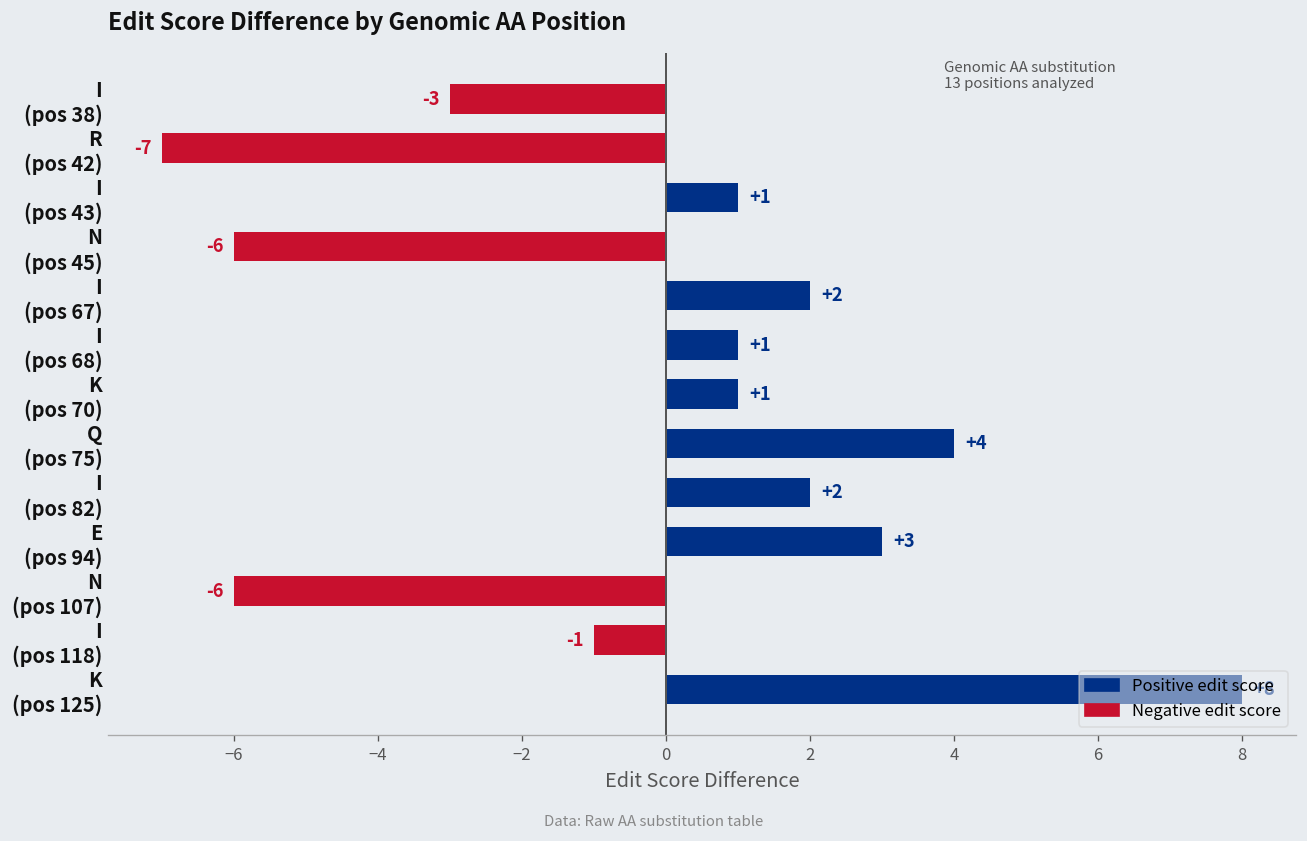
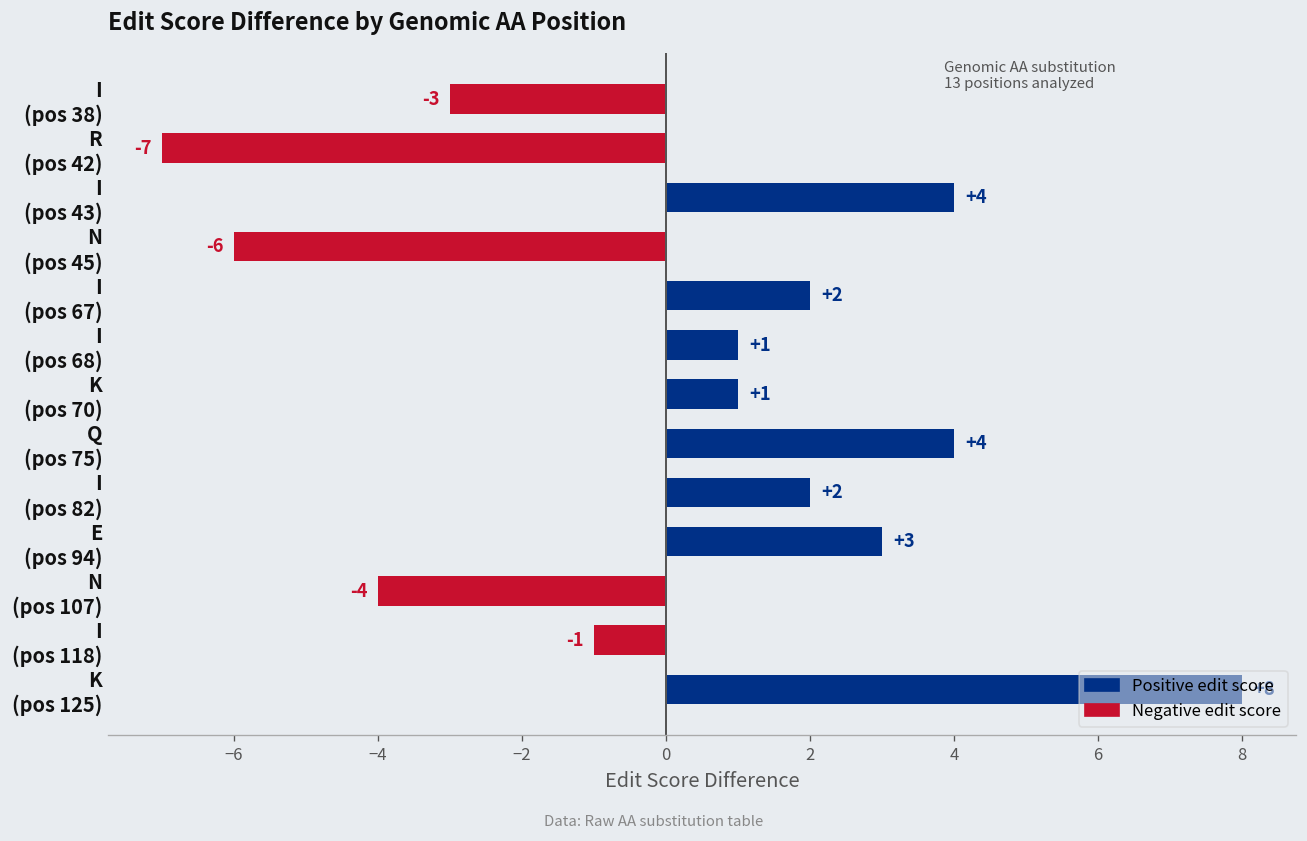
I (pos 43): +1 -> +4
N (pos 107): -6 -> -4
